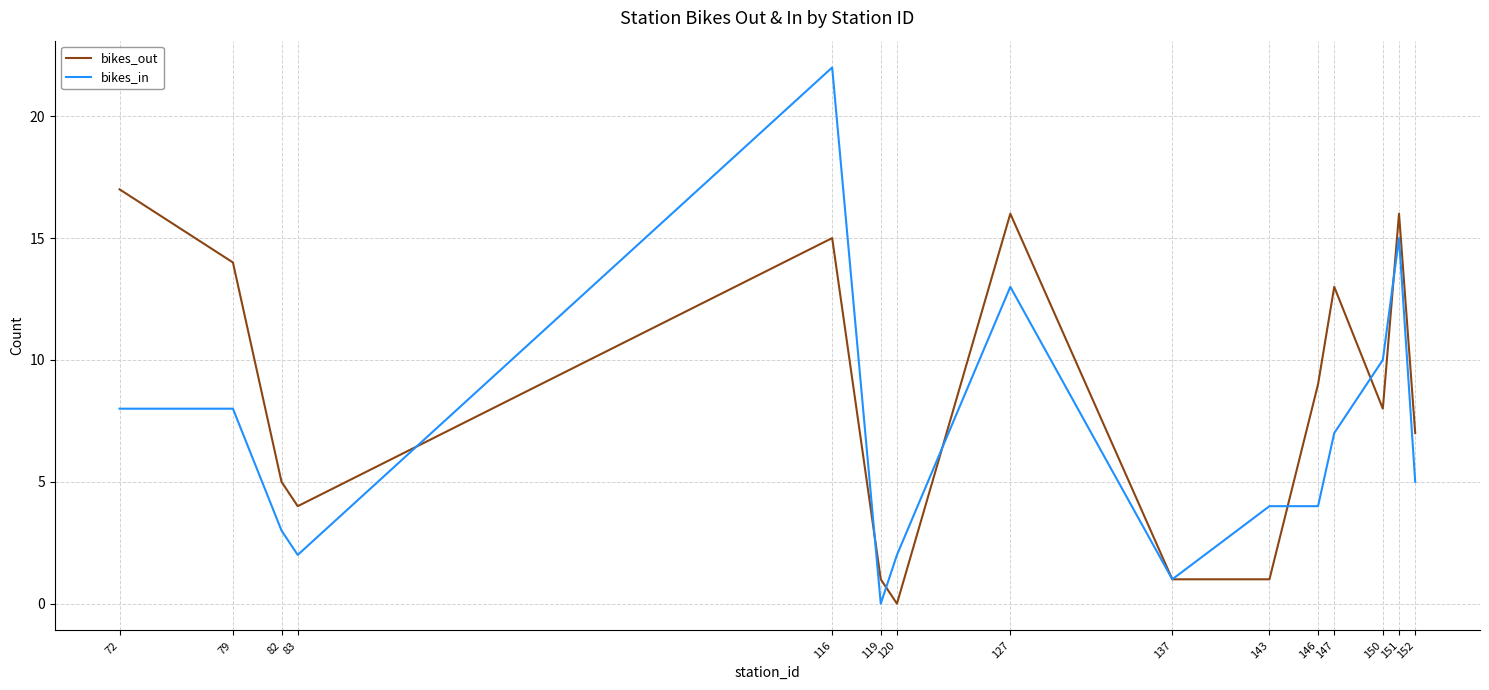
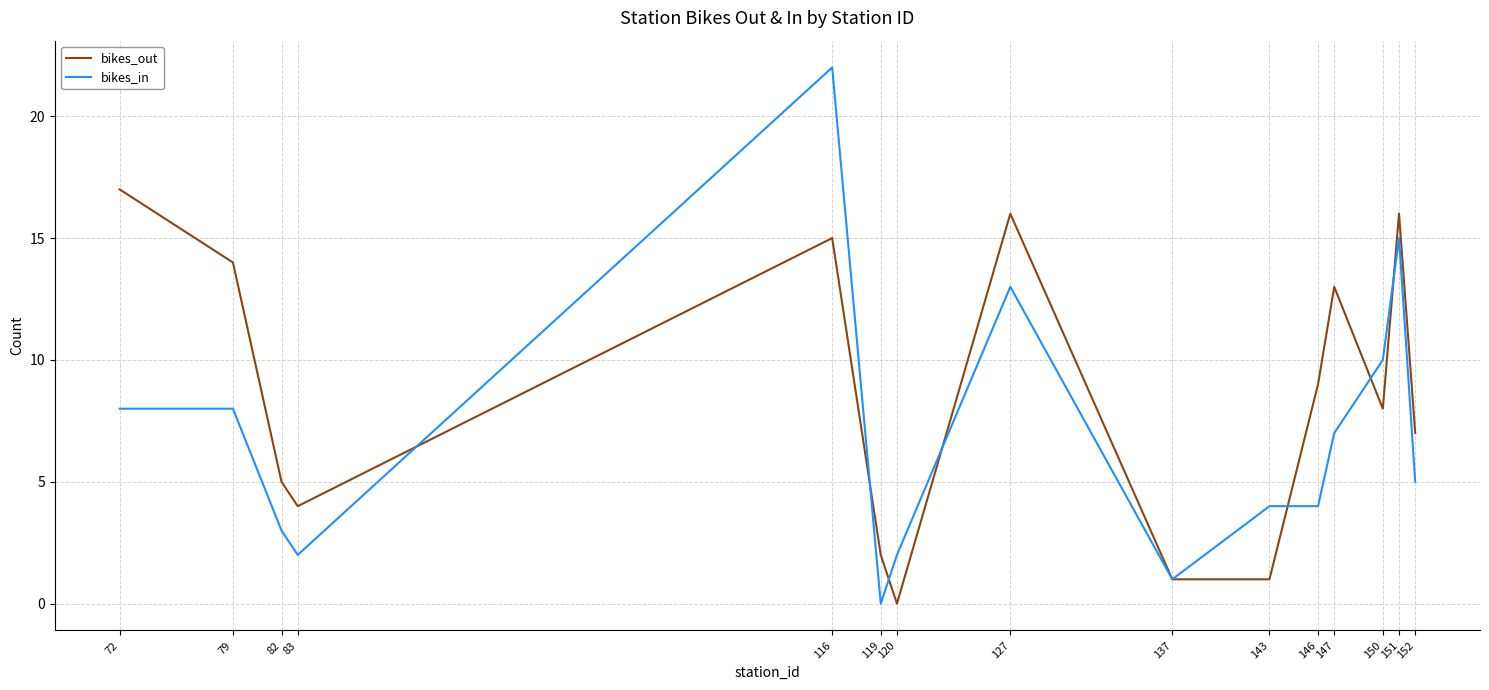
bikes_out, 119: 1 -> 2
